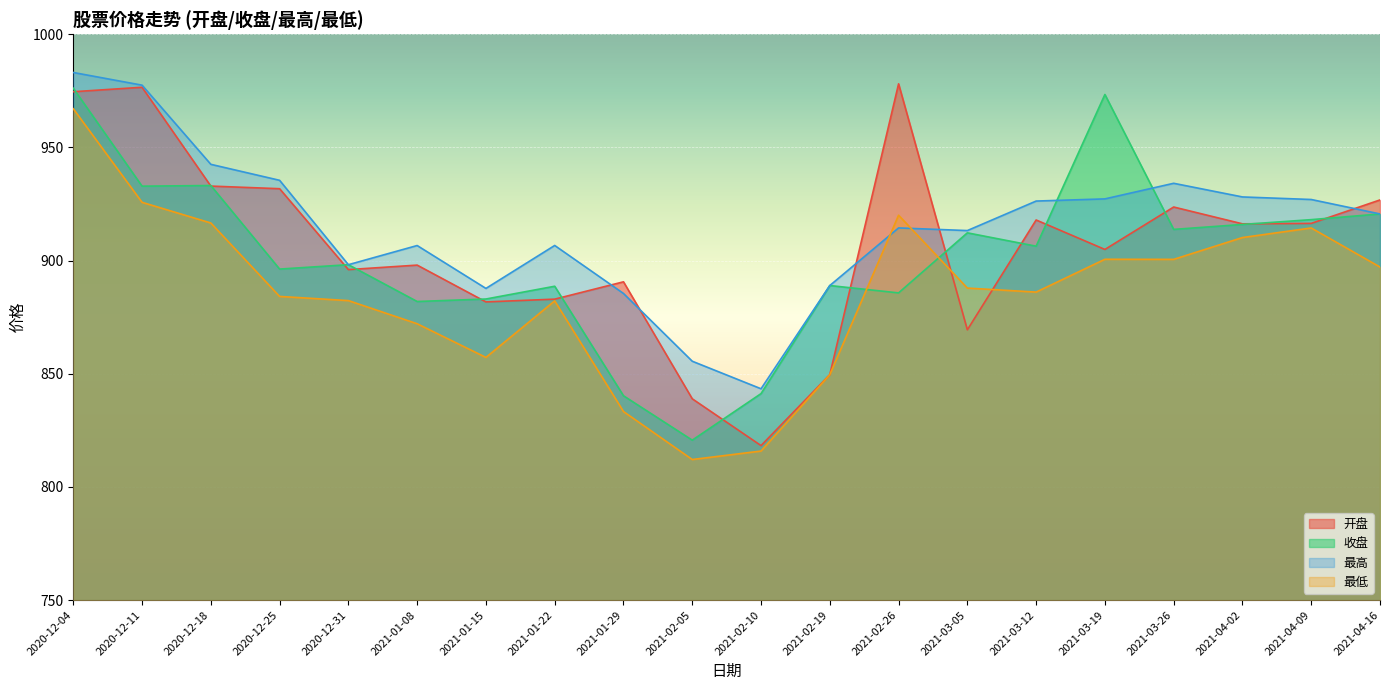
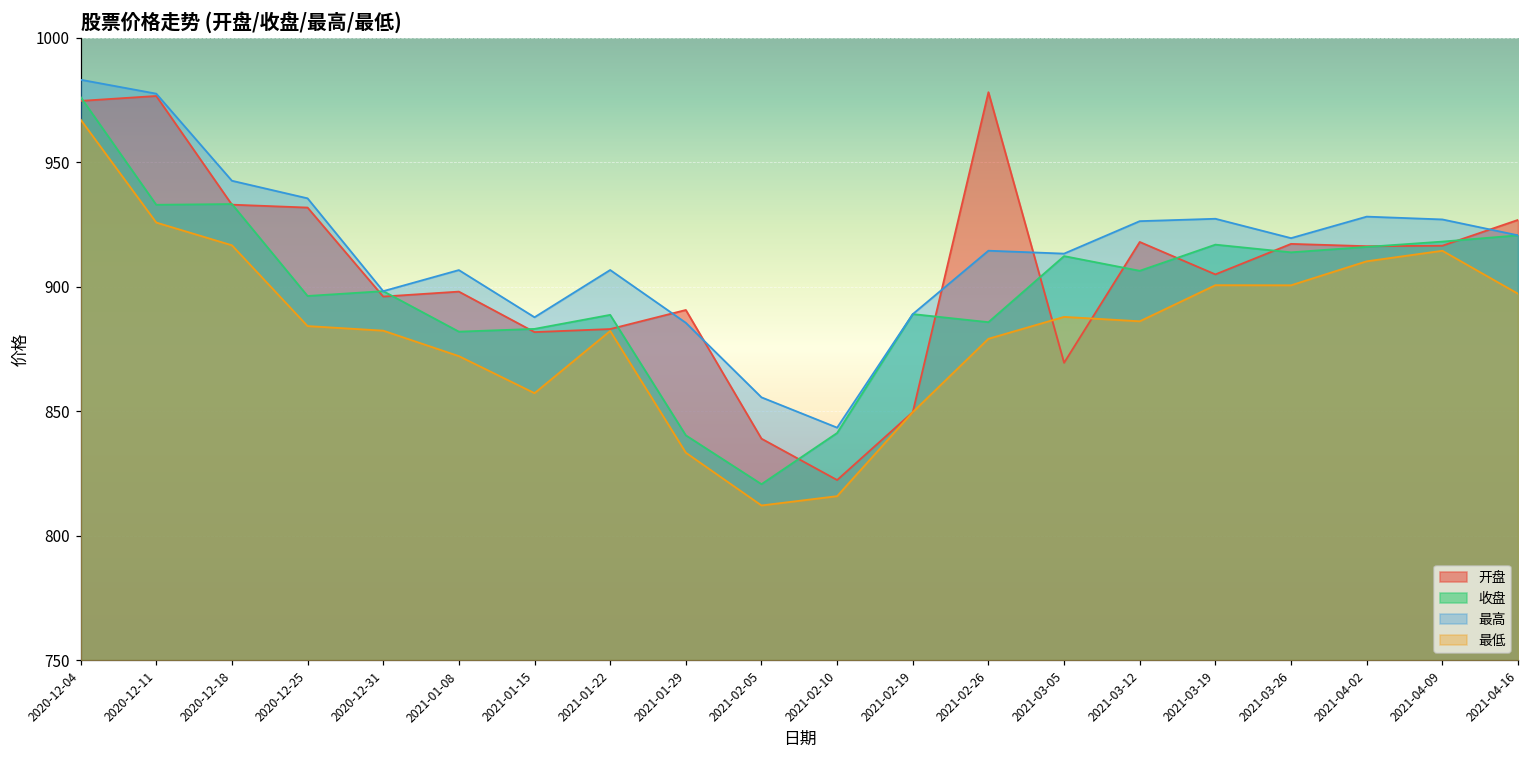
开盘, 2021-02-10: 818 -> 822
最低, 2021-02-26: 920 -> 879
收盘, 2021-03-19: 973 -> 917
开盘, 2021-03-26: 924 -> 917
最高, 2021-03-26: 934 -> 919
